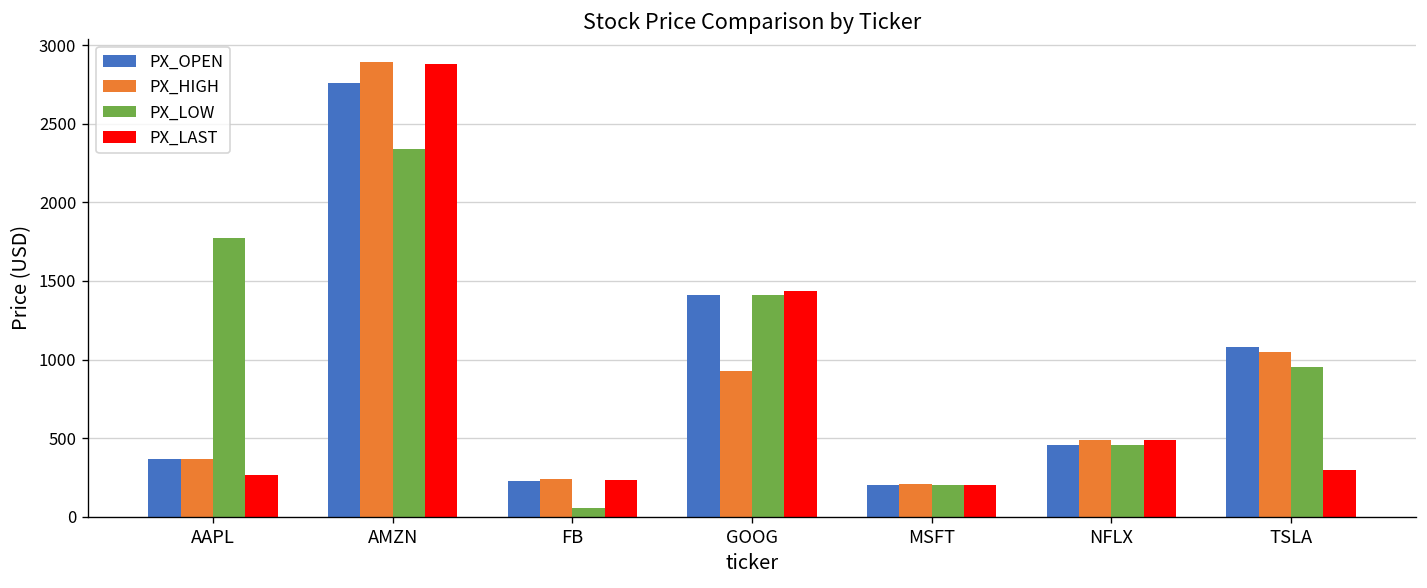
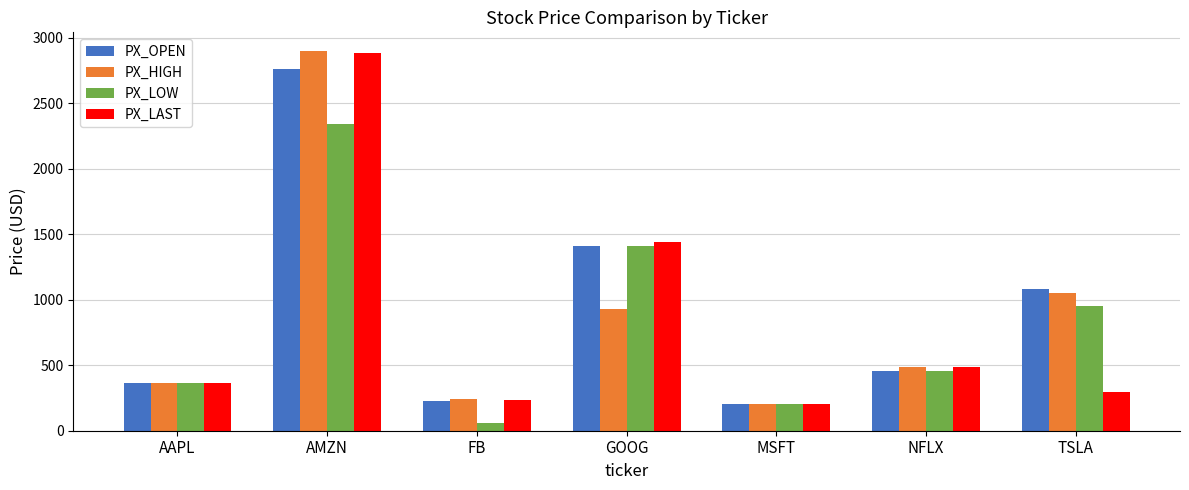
PX_LOW, AAPL: 1770 -> 360
PX_LAST, AAPL: 260 -> 360
